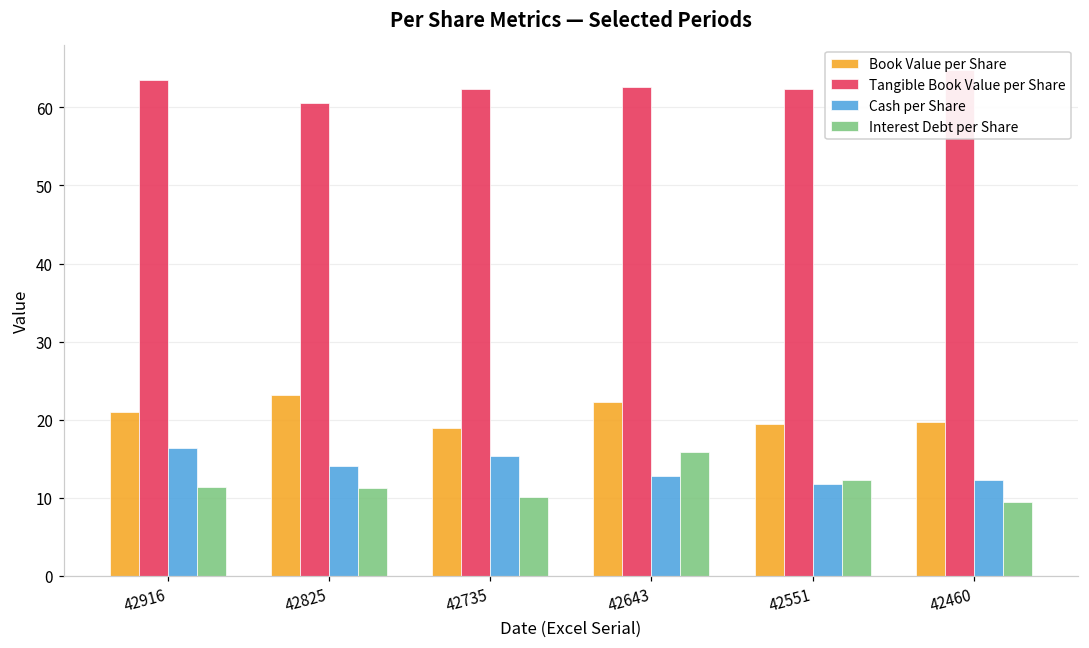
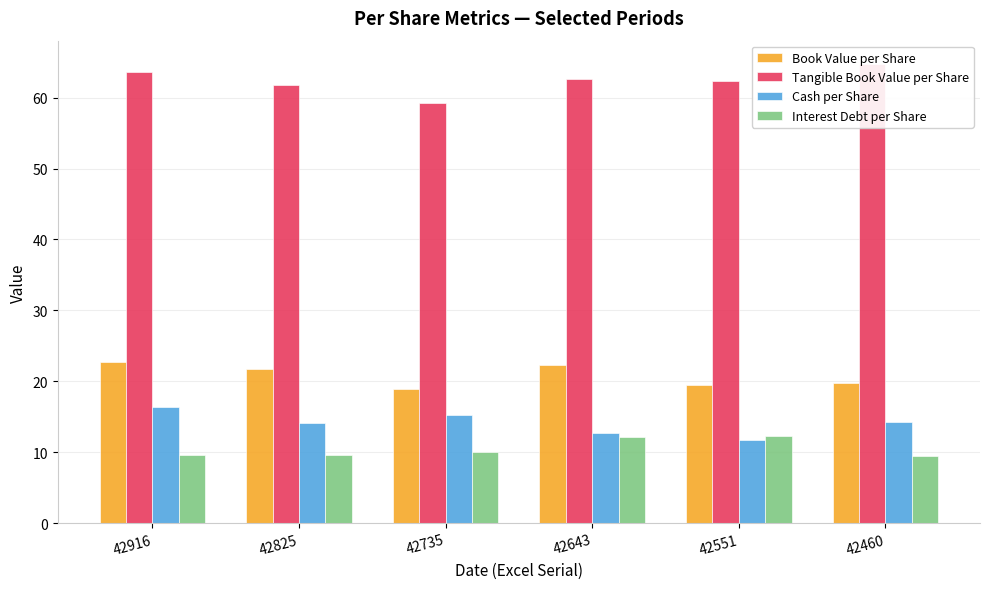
Book Value per Share, 42916: 21 -> 23
Interest Debt per Share, 42916: 11 -> 10
Book Value per Share, 42825: 23 -> 22
Tangible Book Value per Share, 42825: 61 -> 62
Interest Debt per Share, 42825: 11 -> 10
Tangible Book Value per Share, 42735: 62 -> 59
Interest Debt per Share, 42643: 16 -> 12
Cash per Share, 42460: 12 -> 14
